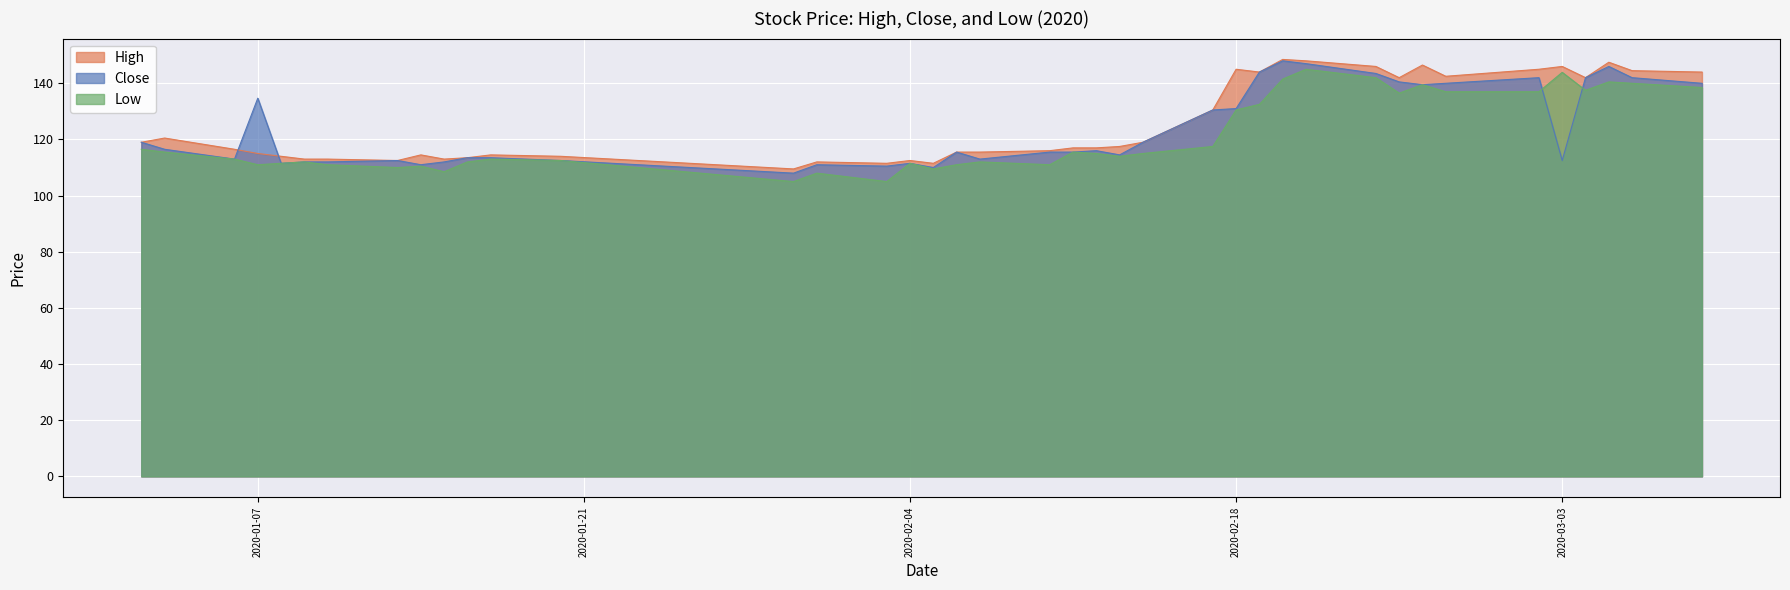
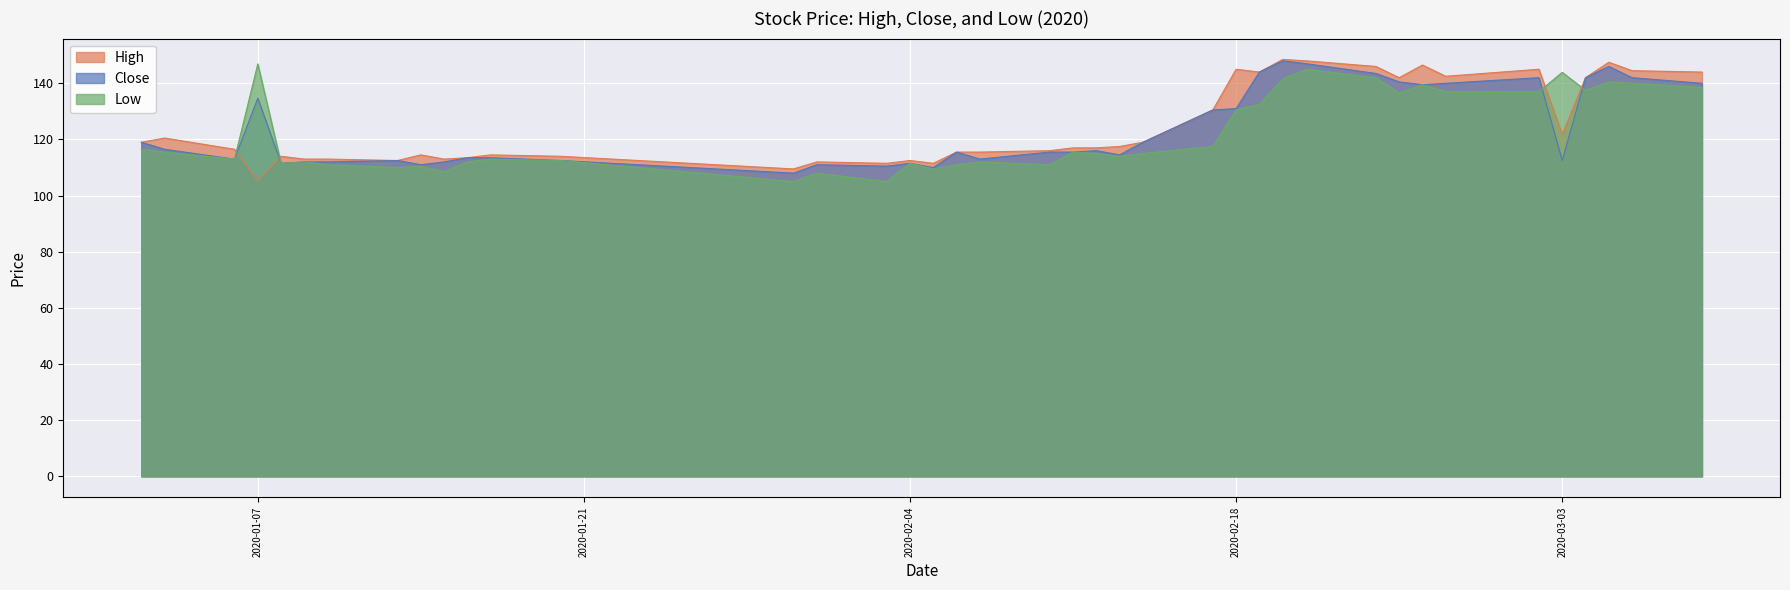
High, 2020-01-07: 115 -> 105
Low, 2020-01-07: 111 -> 147
High, 2020-03-03: 146 -> 122
